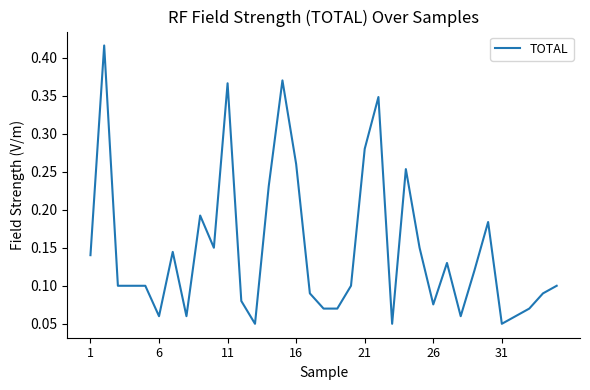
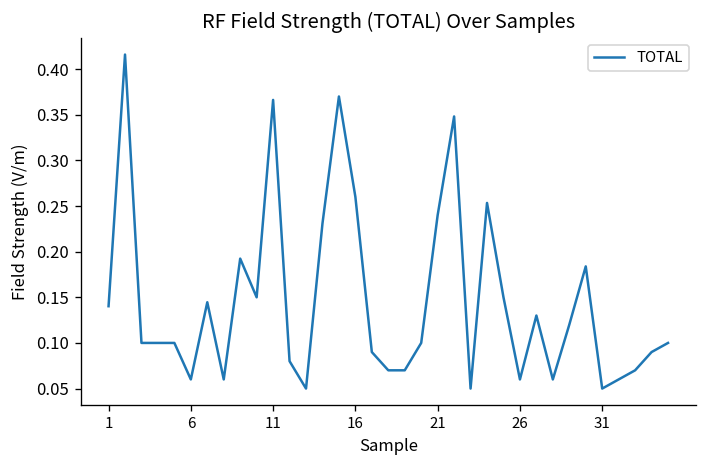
21: 0.28 -> 0.24
26: 0.08 -> 0.06
